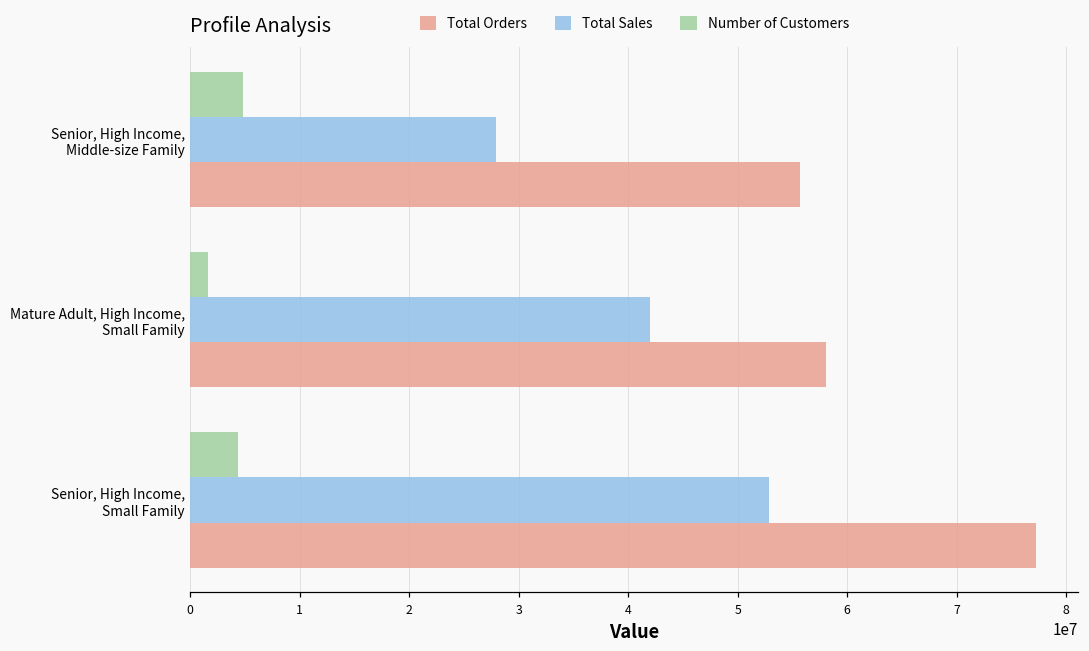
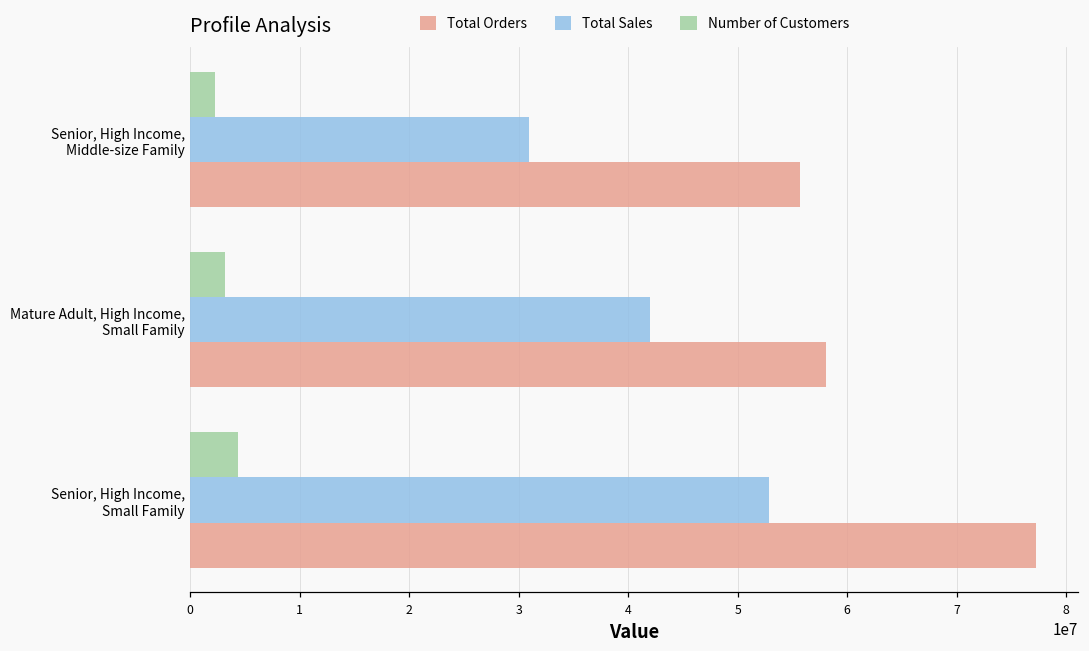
Number of Customers, Senior, High Income, Middle-size Family: 5000000 -> 2000000
Total Sales, Senior, High Income, Middle-size Family: 28000000 -> 31000000
Number of Customers, Mature Adult, High Income, Small Family: 2000000 -> 3000000
